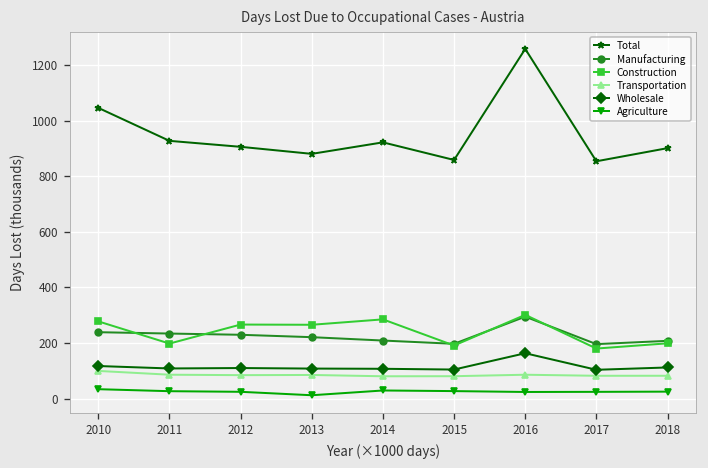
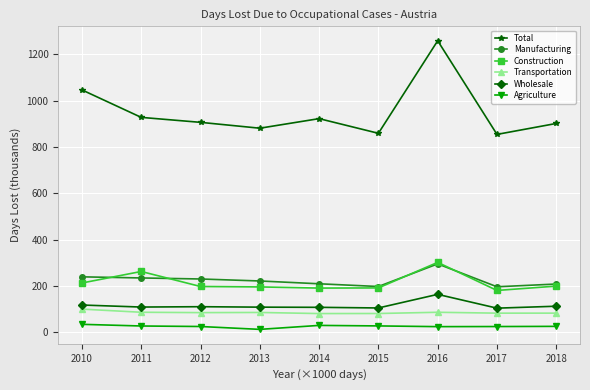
Construction, 2010: 280 -> 210
Construction, 2011: 200 -> 260
Construction, 2012: 270 -> 200
Construction, 2013: 270 -> 200
Construction, 2014: 290 -> 190
